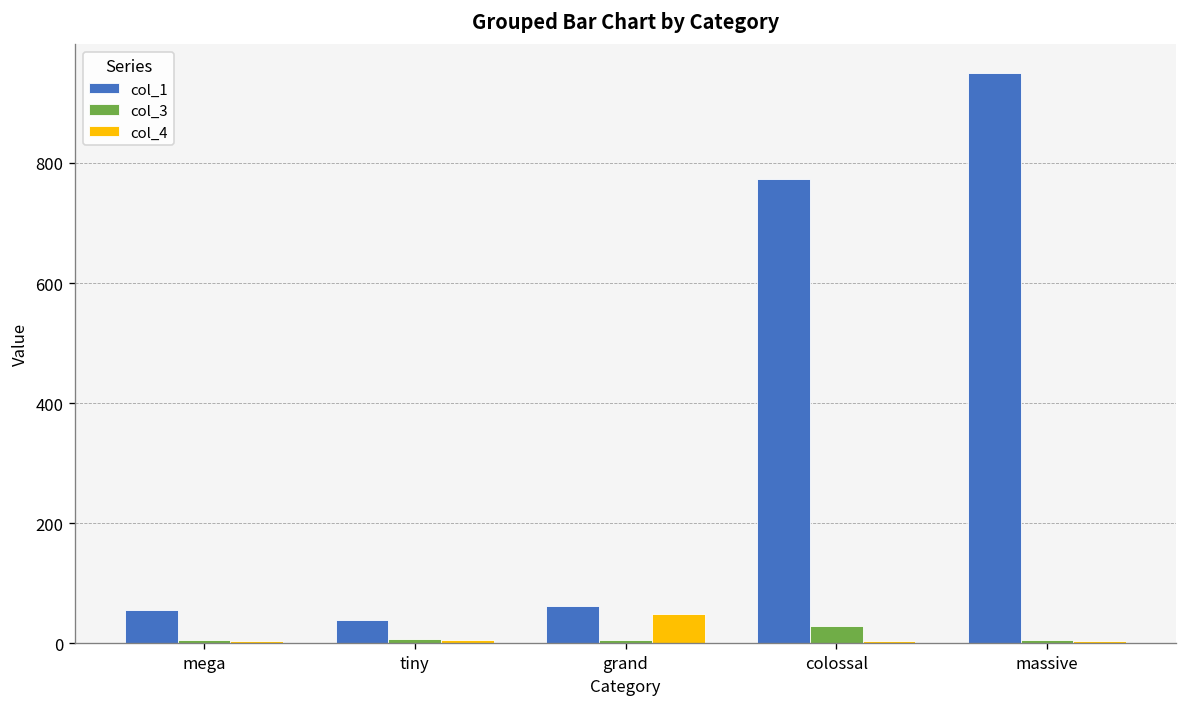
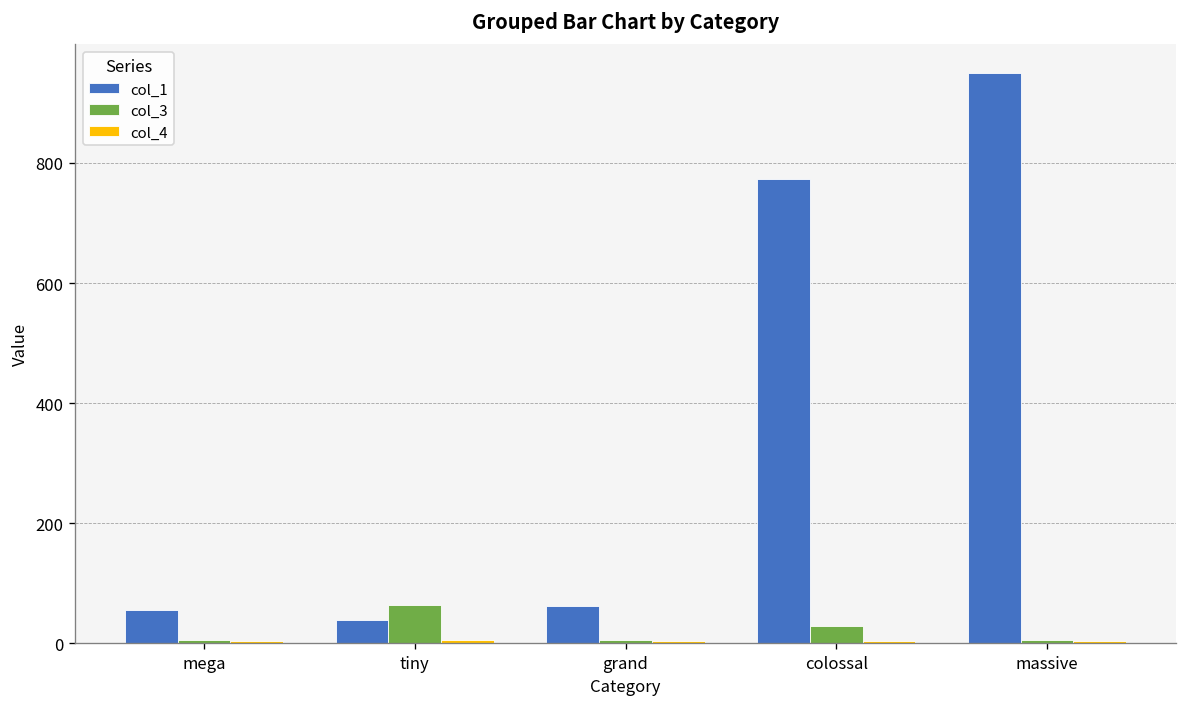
col_3, tiny: 10 -> 60
col_4, grand: 50 -> 0
